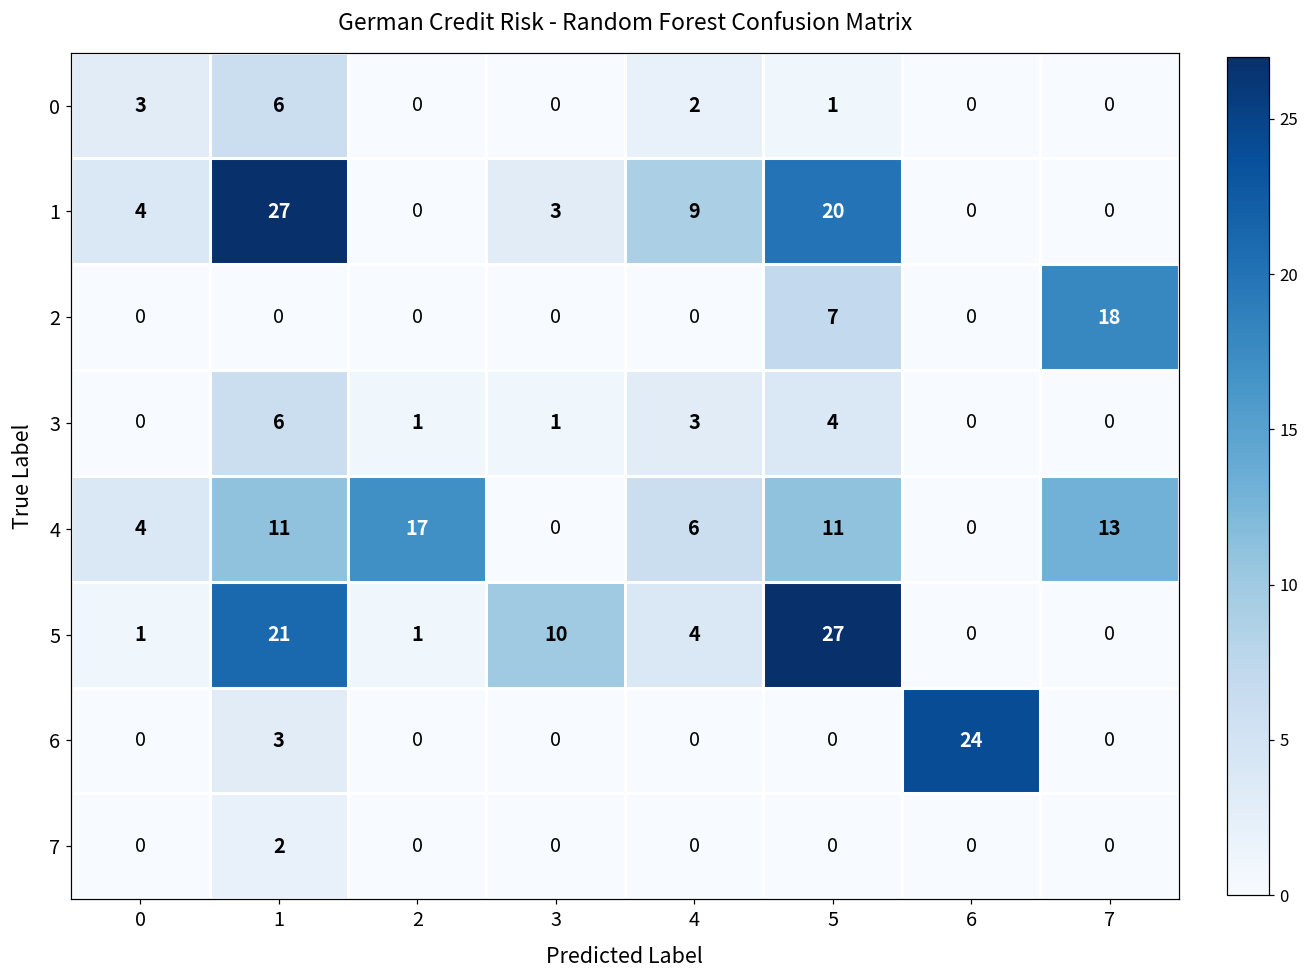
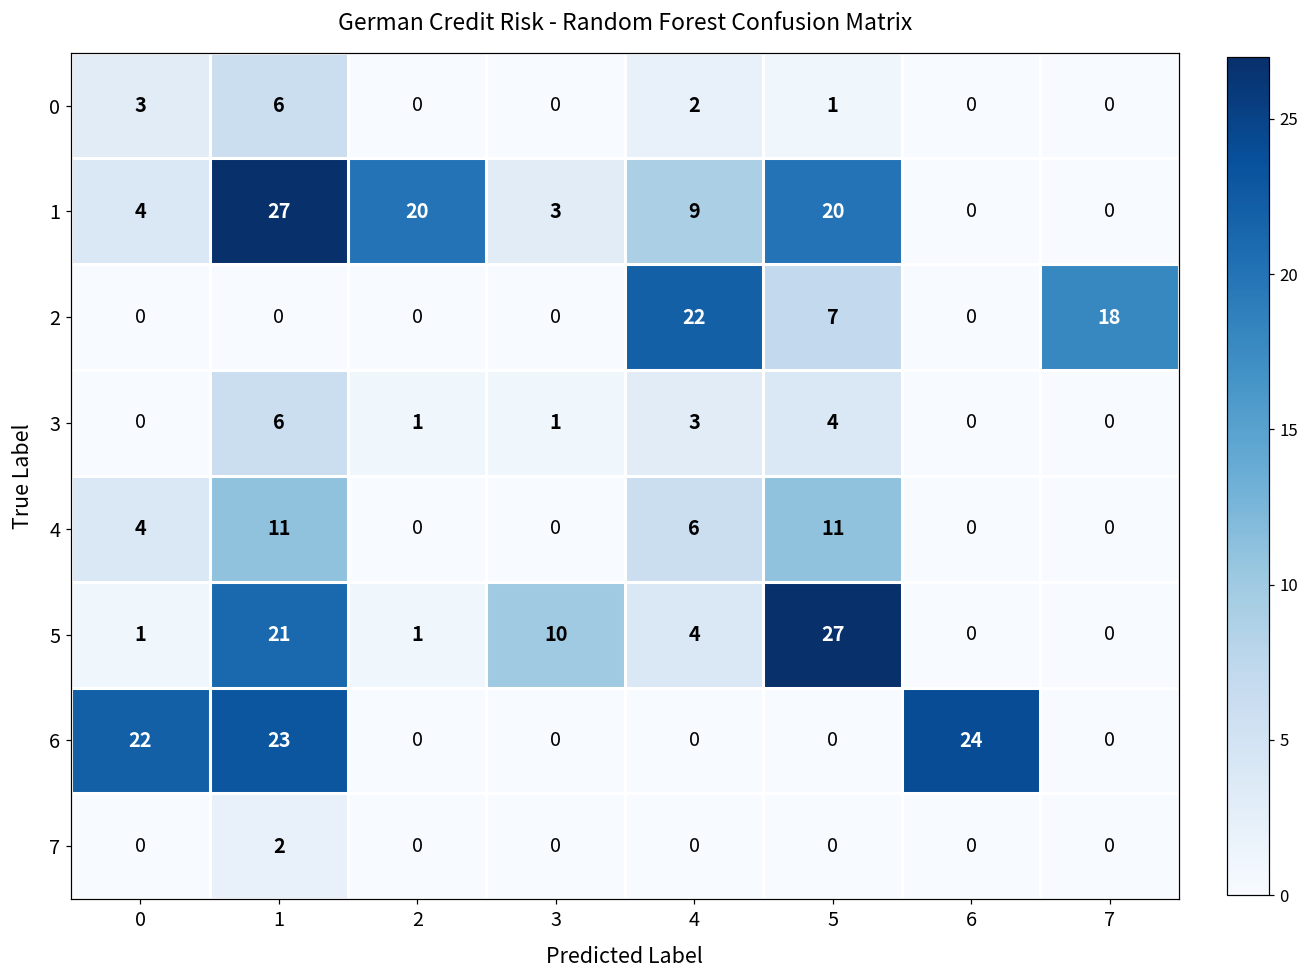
1, 2: 0 -> 20
2, 4: 0 -> 22
4, 2: 17 -> 0
4, 7: 13 -> 0
6, 0: 0 -> 22
6, 1: 3 -> 23
